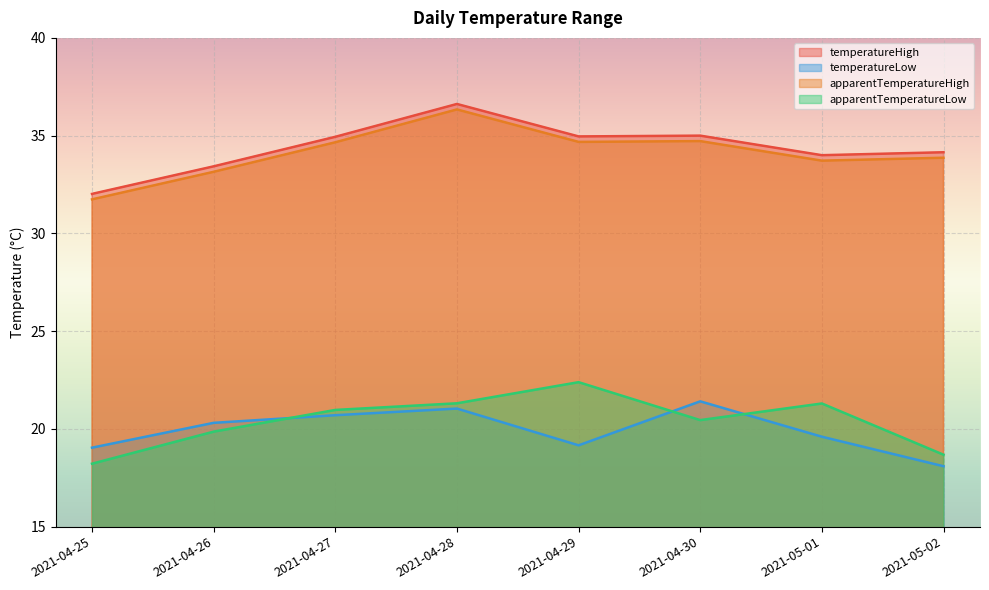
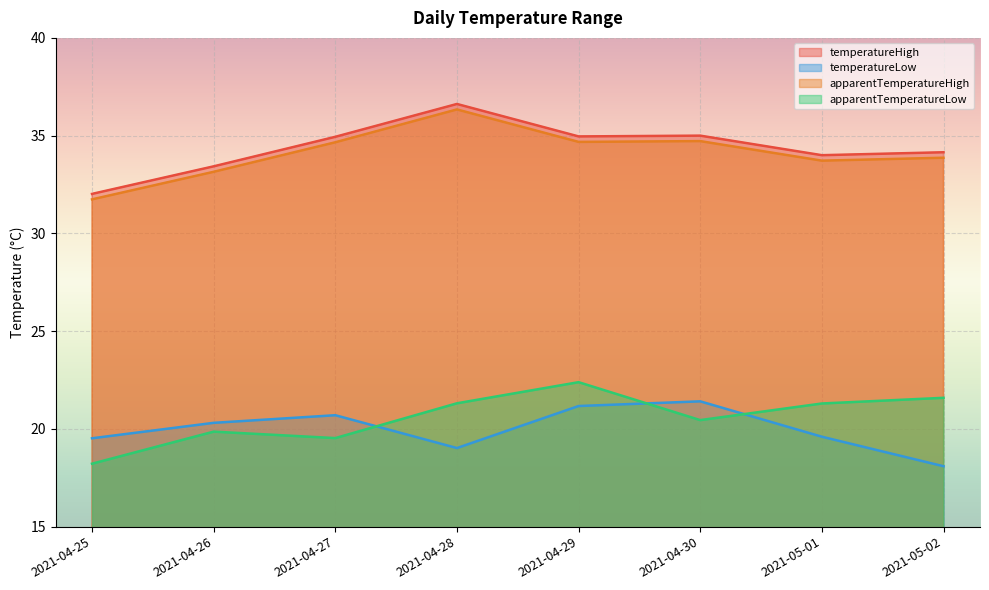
temperatureLow, 2021-04-25: 19.0 -> 19.5
apparentTemperatureLow, 2021-04-27: 21.0 -> 19.5
temperatureLow, 2021-04-28: 21.0 -> 19.0
temperatureLow, 2021-04-29: 19.2 -> 21.2
apparentTemperatureLow, 2021-05-02: 18.7 -> 21.6
